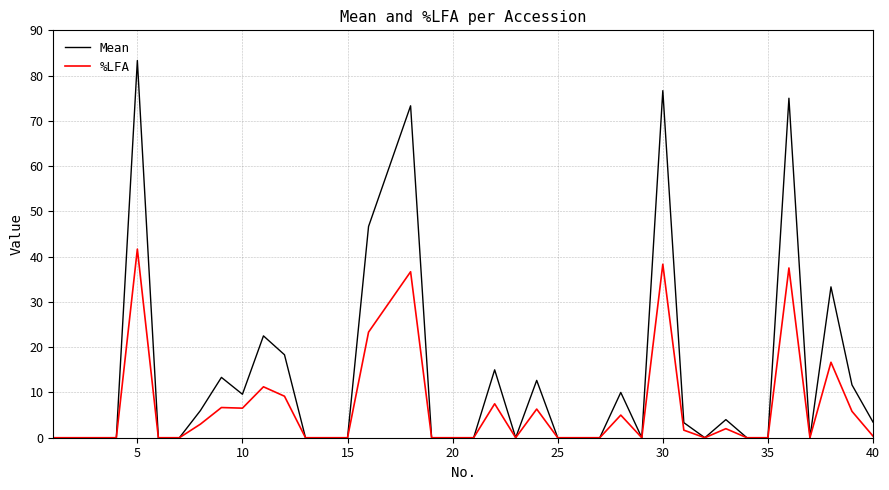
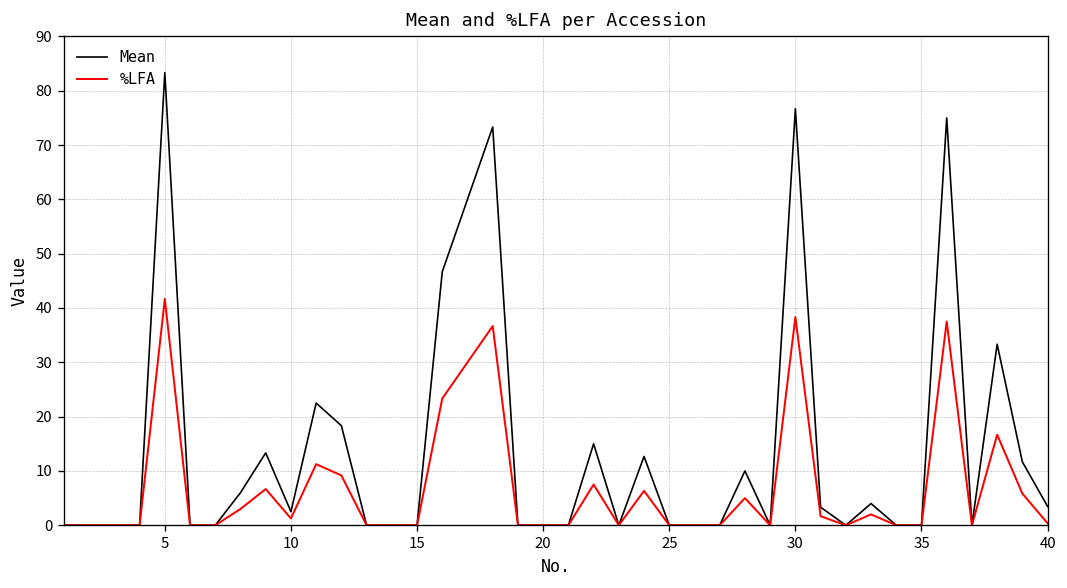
Mean, 10: 10 -> 3
%LFA, 10: 7 -> 1
